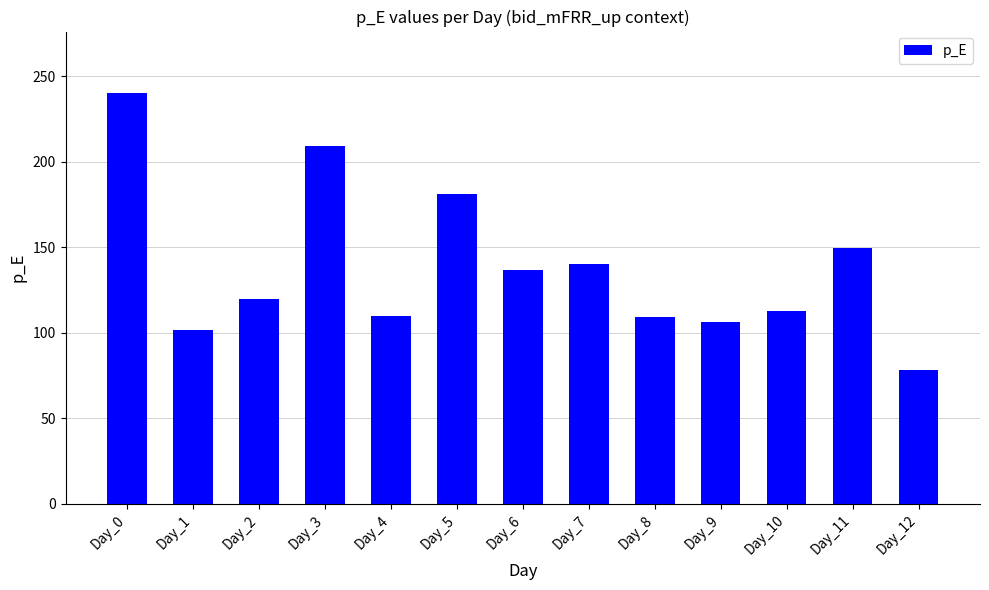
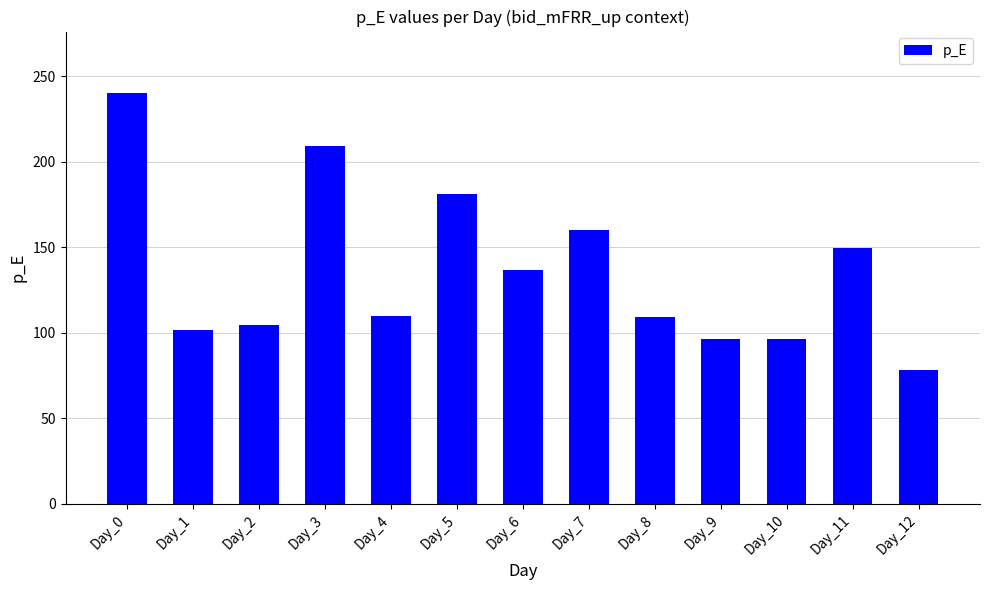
Day_2: 120 -> 105
Day_7: 140 -> 160
Day_9: 106 -> 96
Day_10: 113 -> 96
